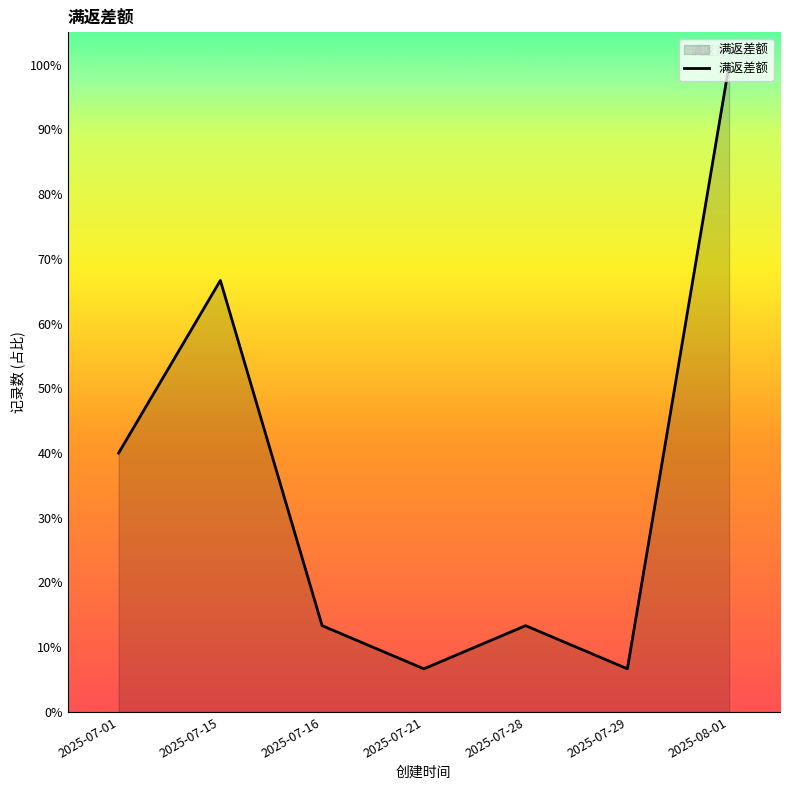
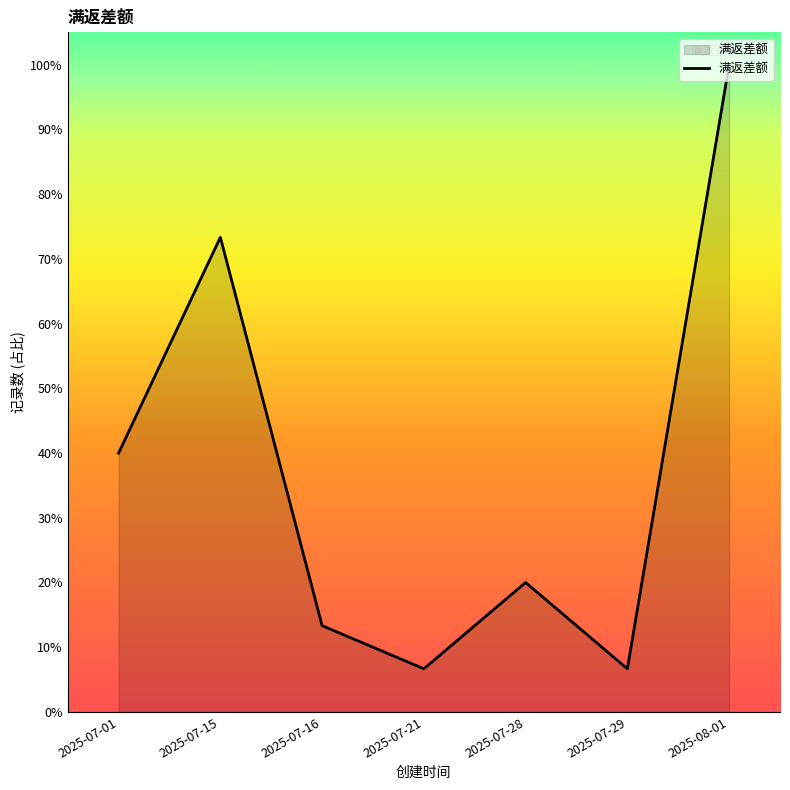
2025-07-15: 67% -> 73%
2025-07-28: 13% -> 20%
